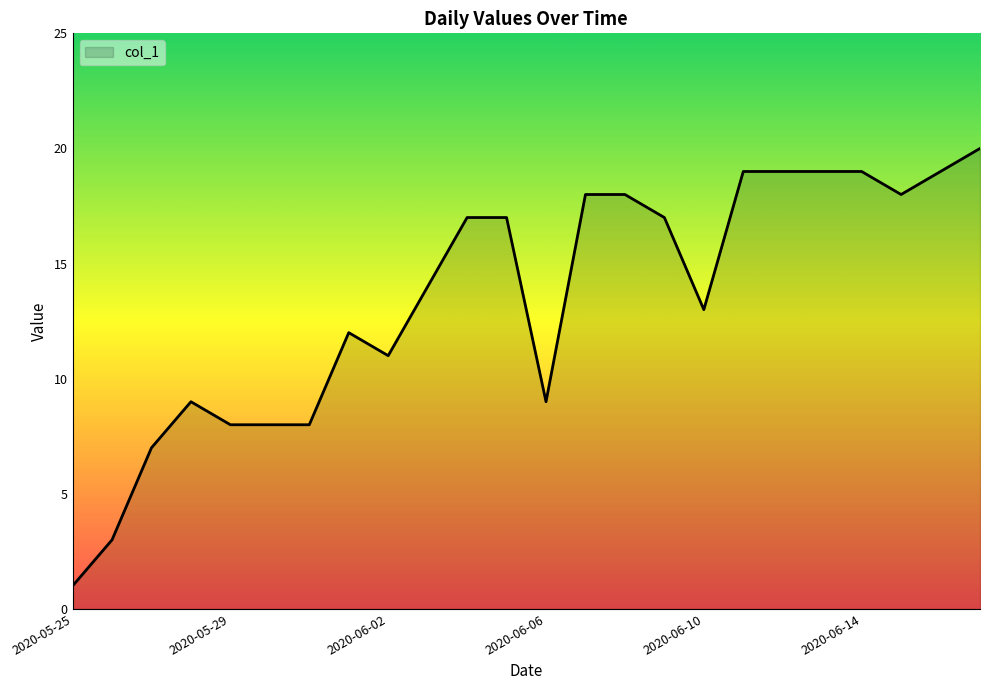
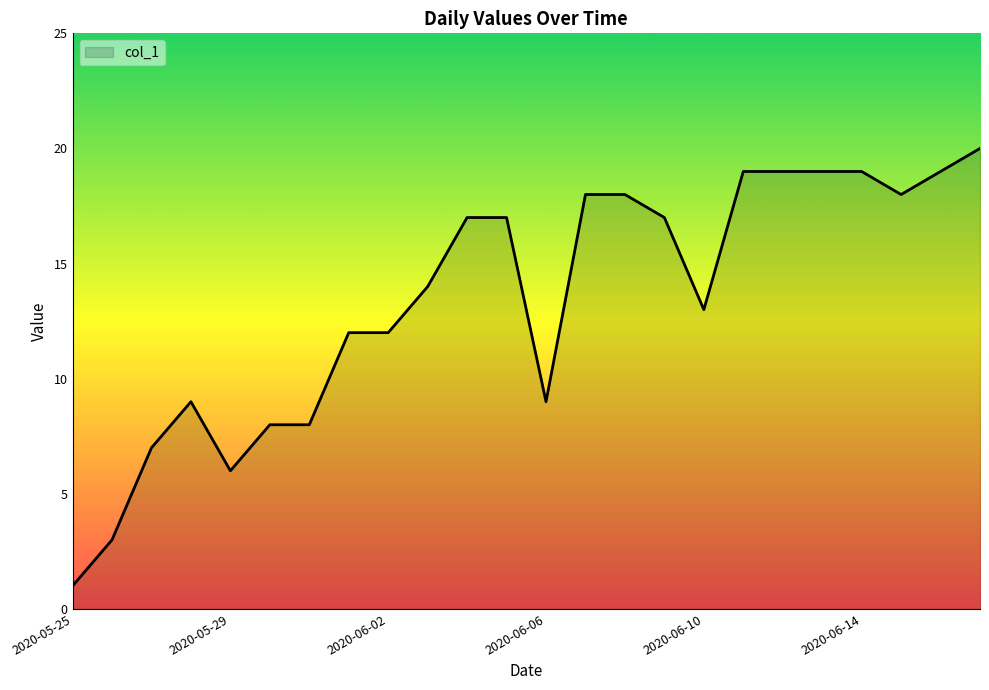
2020-05-29: 8 -> 6
2020-06-02: 11 -> 12
